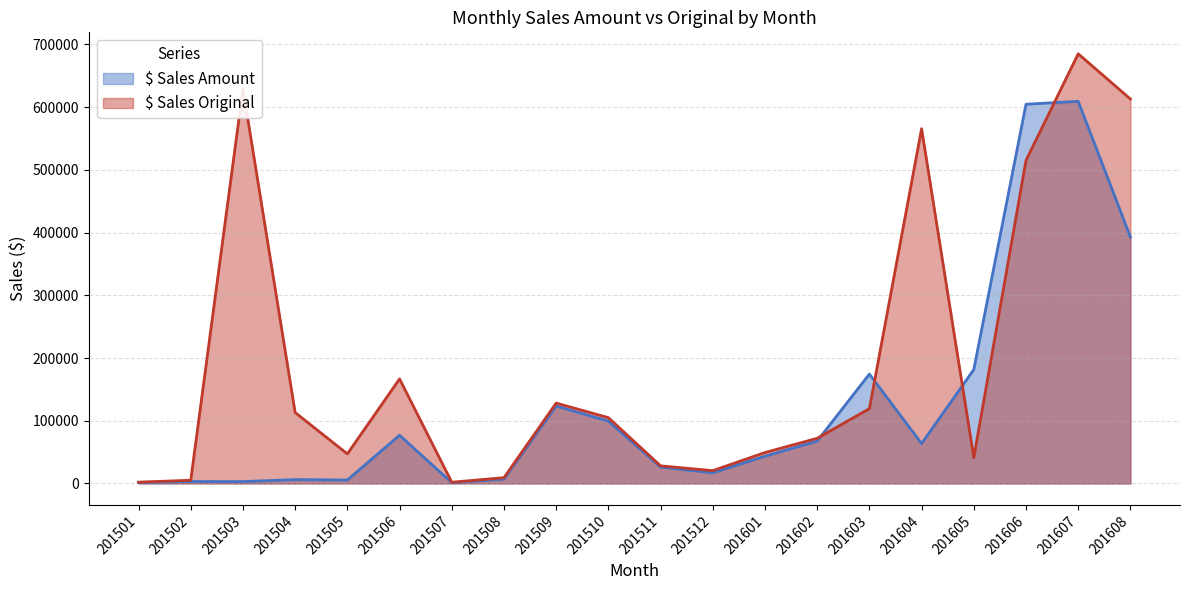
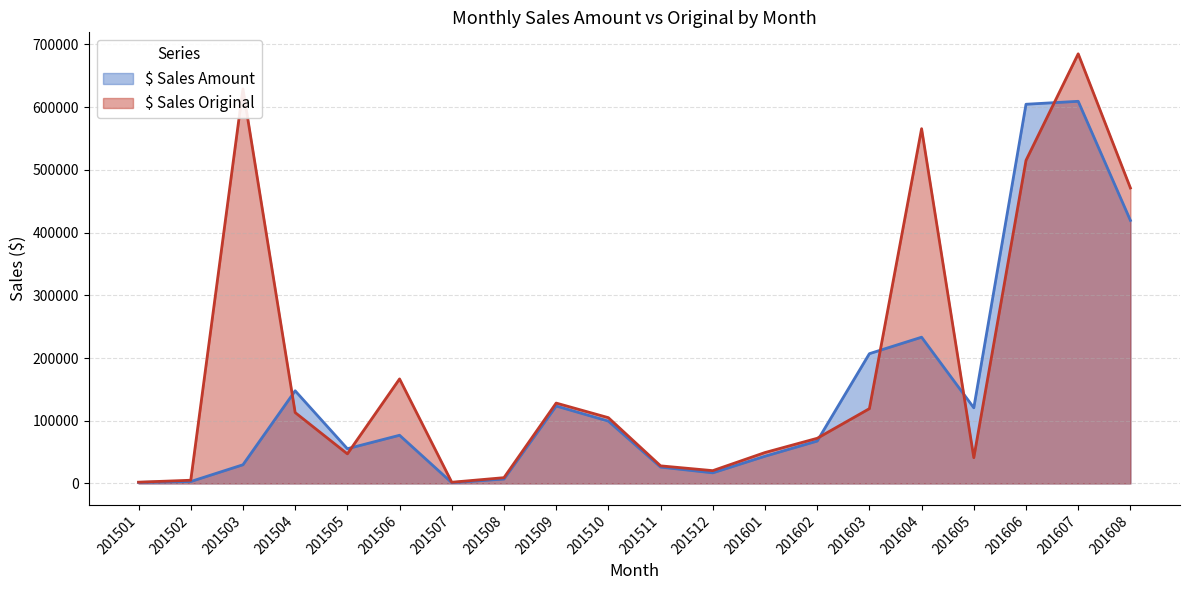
$ Sales Amount, 201503: 0 -> 30000
$ Sales Amount, 201504: 10000 -> 150000
$ Sales Amount, 201505: 10000 -> 60000
$ Sales Amount, 201603: 170000 -> 210000
$ Sales Amount, 201604: 60000 -> 230000
$ Sales Amount, 201605: 180000 -> 120000
$ Sales Amount, 201608: 390000 -> 420000
$ Sales Original, 201608: 610000 -> 470000
